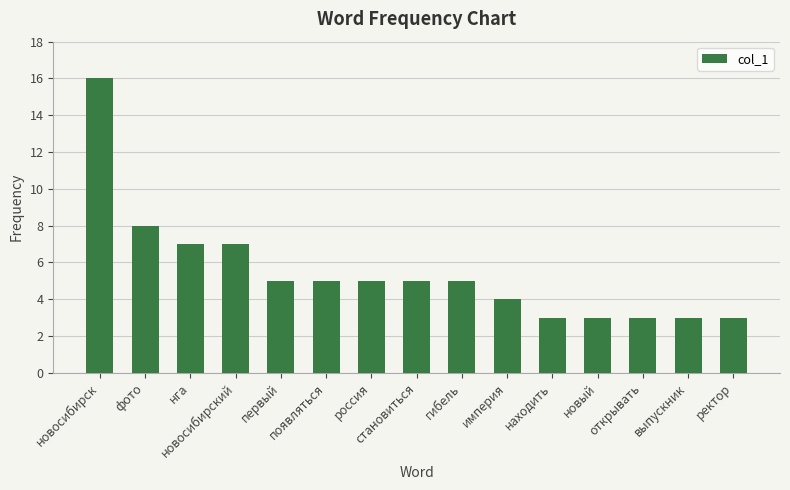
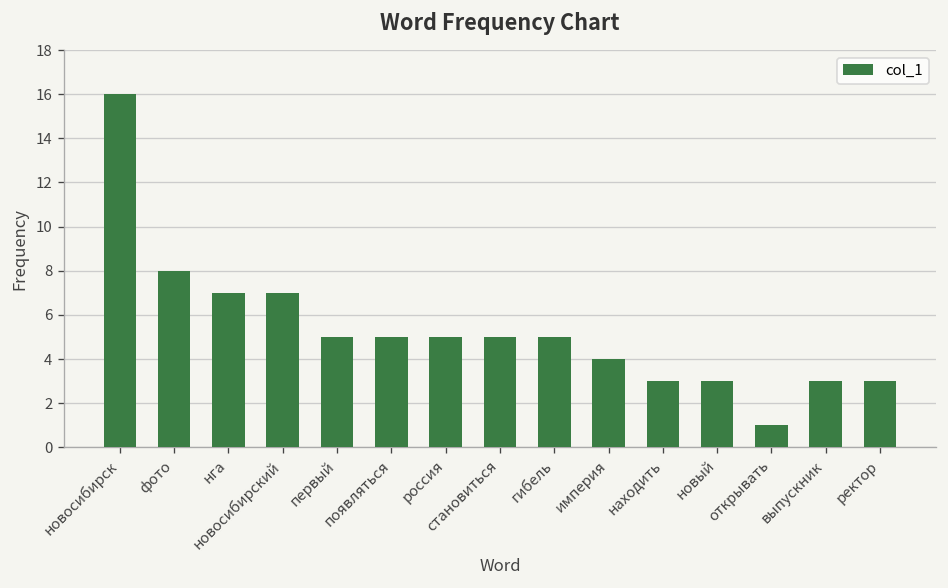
открывать: 3 -> 1
